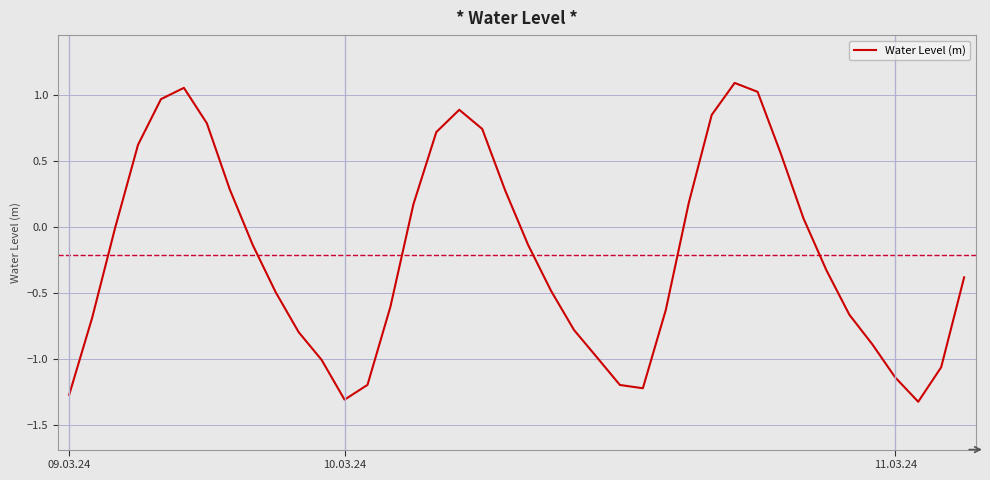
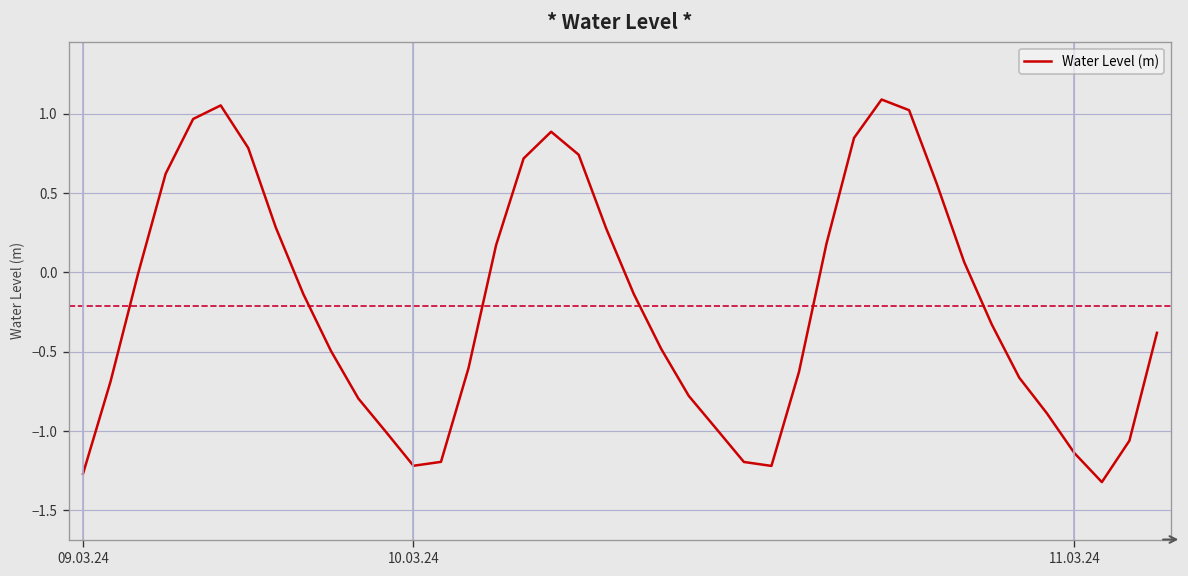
10.03.24: -1.31 -> -1.22
